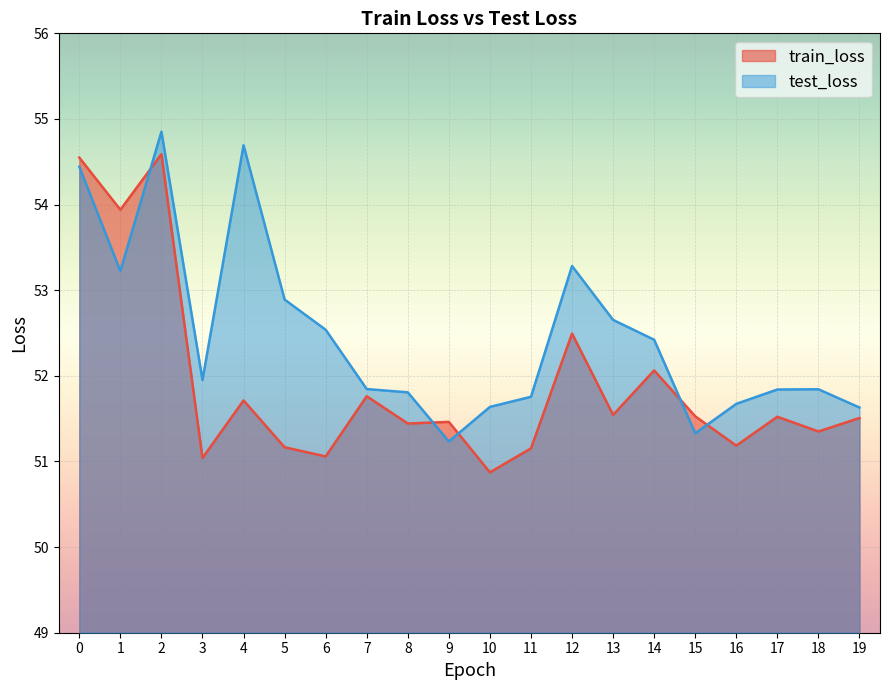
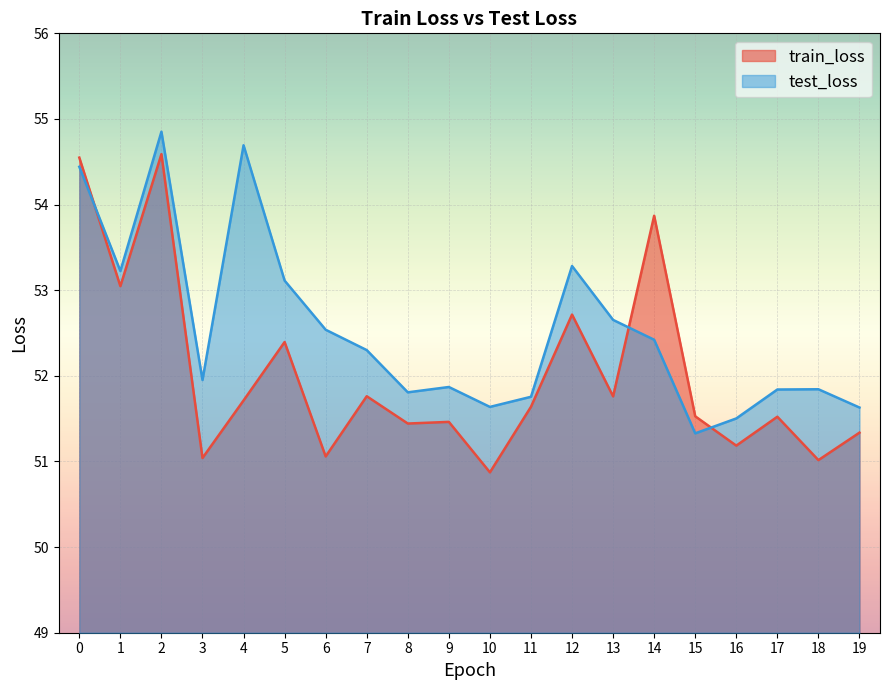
train_loss, 1: 53.9 -> 53.0
train_loss, 5: 51.2 -> 52.4
test_loss, 5: 52.9 -> 53.1
test_loss, 7: 51.8 -> 52.3
test_loss, 9: 51.2 -> 51.9
train_loss, 11: 51.2 -> 51.6
train_loss, 12: 52.5 -> 52.7
train_loss, 13: 51.5 -> 51.8
train_loss, 14: 52.1 -> 53.9
test_loss, 16: 51.7 -> 51.5
train_loss, 18: 51.4 -> 51.0
train_loss, 19: 51.5 -> 51.3
